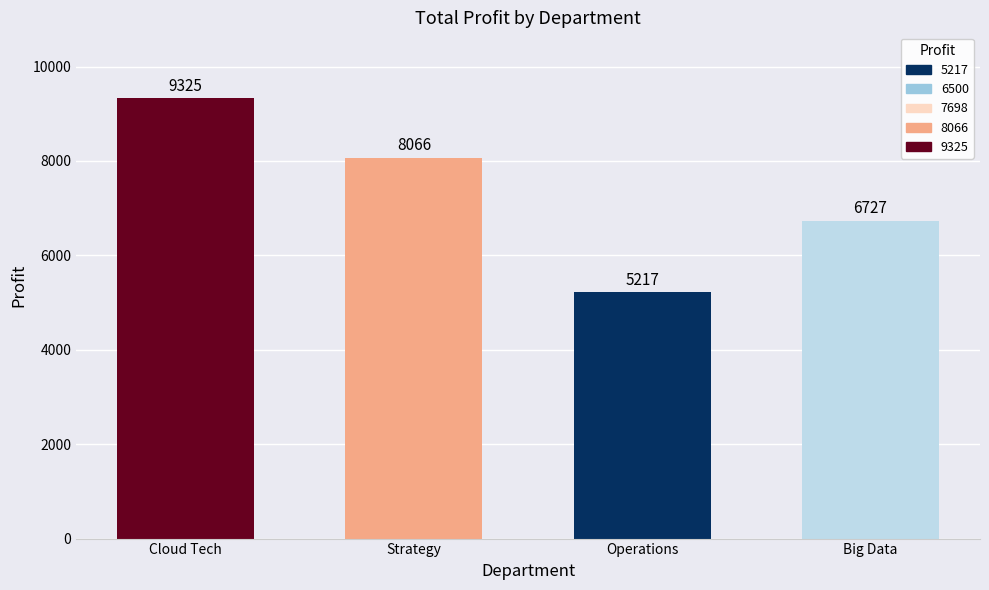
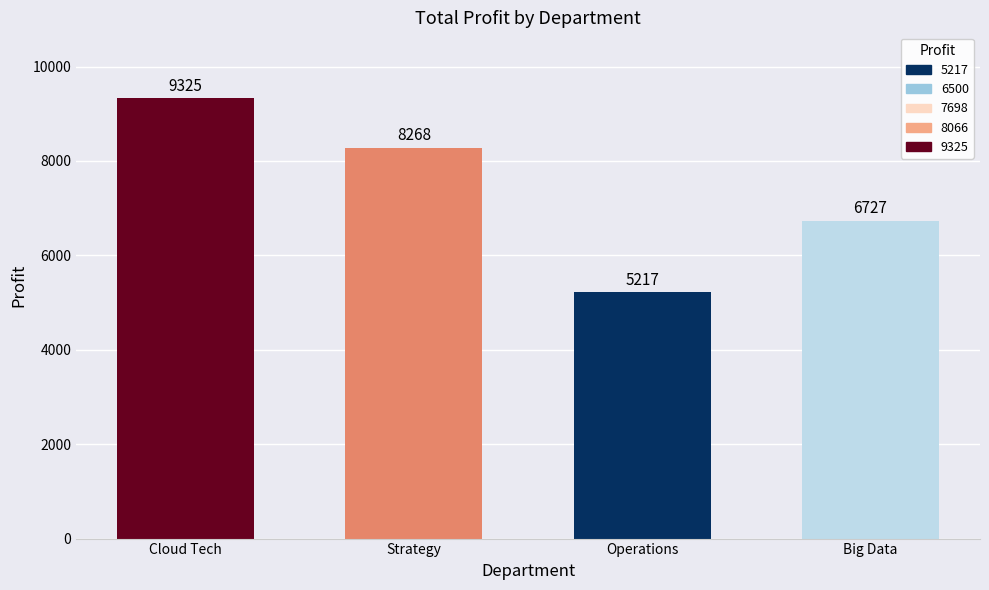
Strategy: 8066 -> 8268
